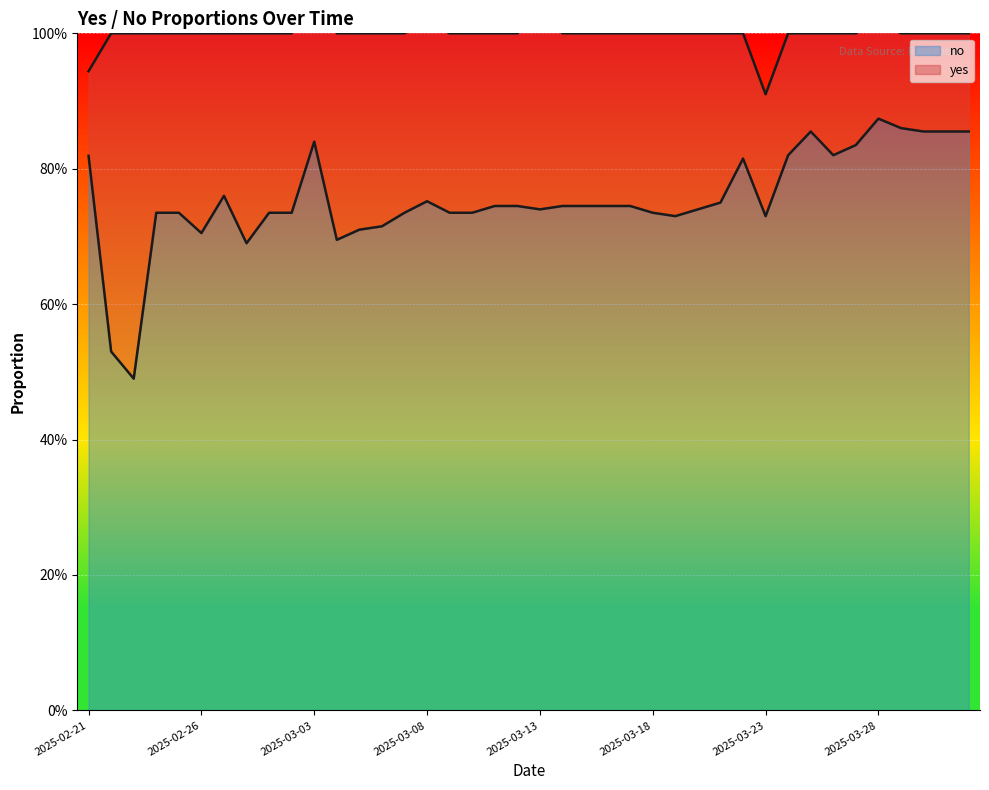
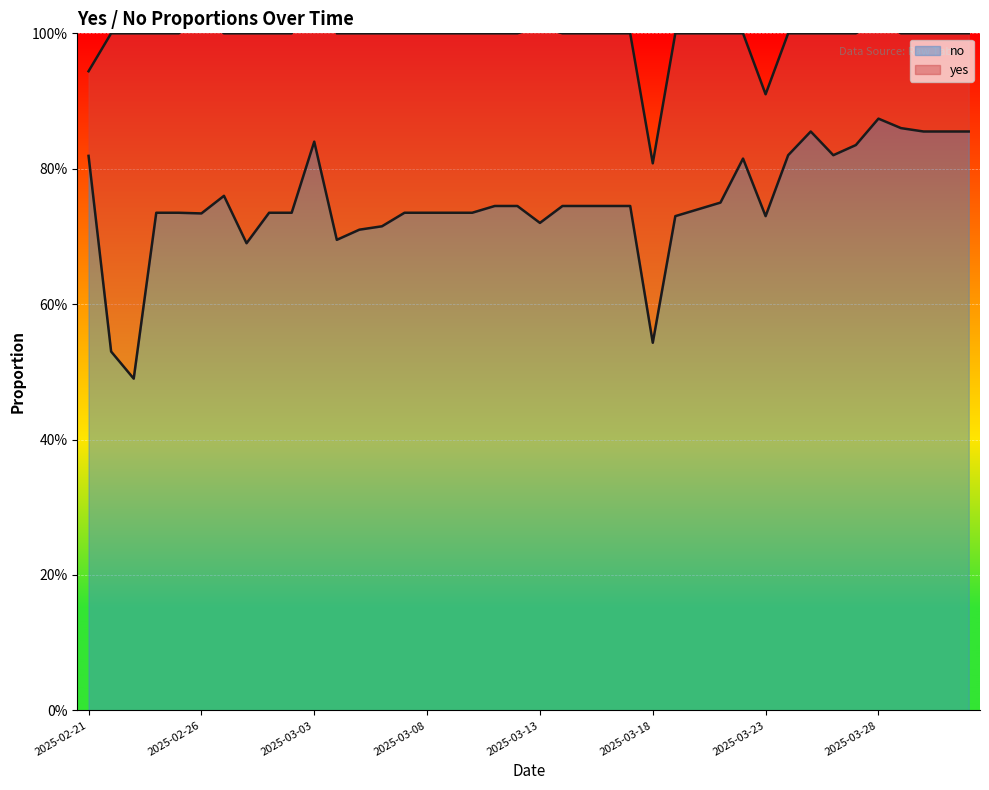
no, 2025-02-26: 71% -> 73%
no, 2025-03-08: 75% -> 74%
no, 2025-03-13: 74% -> 72%
no, 2025-03-18: 74% -> 54%
